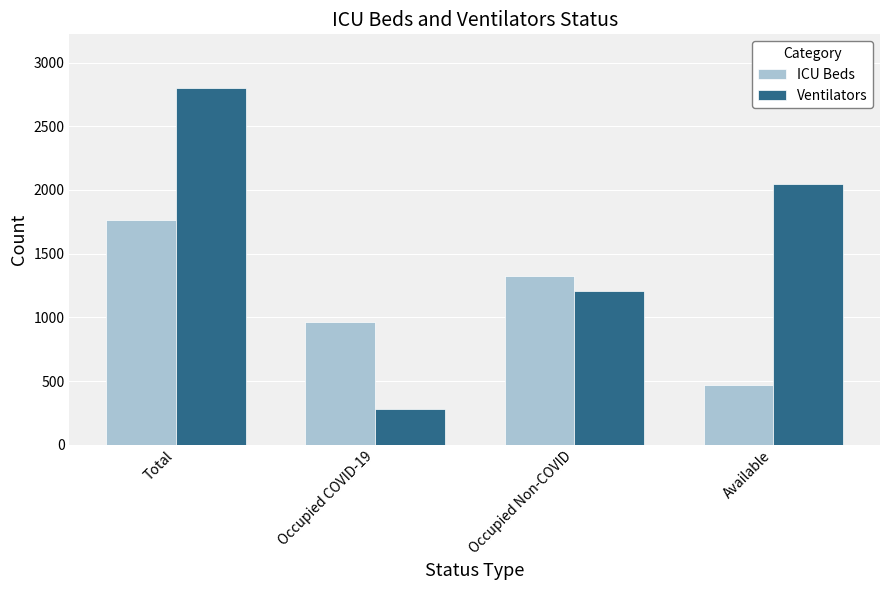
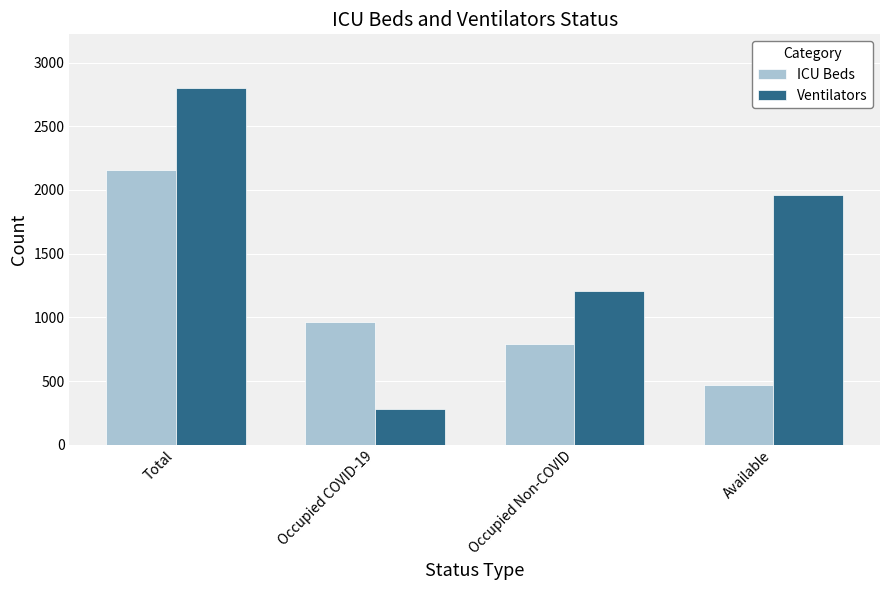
ICU Beds, Total: 1770 -> 2150
ICU Beds, Occupied Non-COVID: 1320 -> 790
Ventilators, Available: 2040 -> 1960
